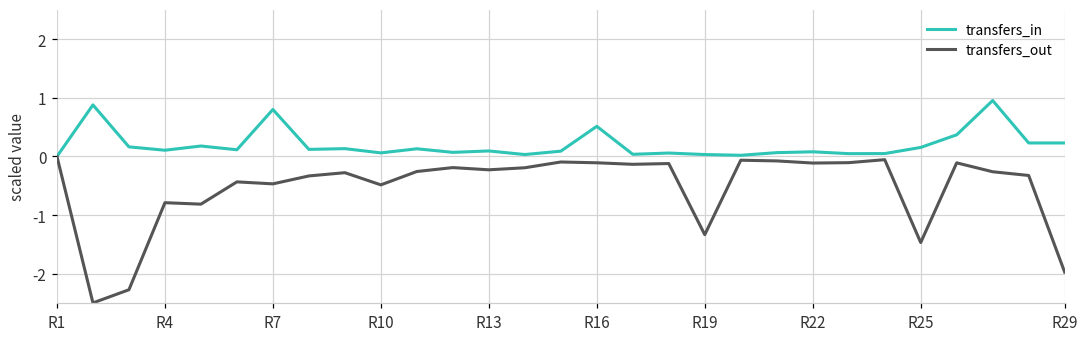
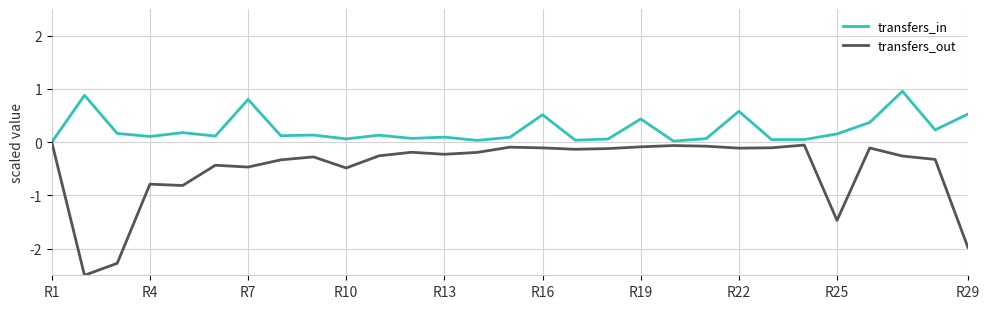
transfers_in, R19: 0.0 -> 0.4
transfers_out, R19: -1.3 -> -0.1
transfers_in, R22: 0.1 -> 0.6
transfers_in, R29: 0.2 -> 0.5
